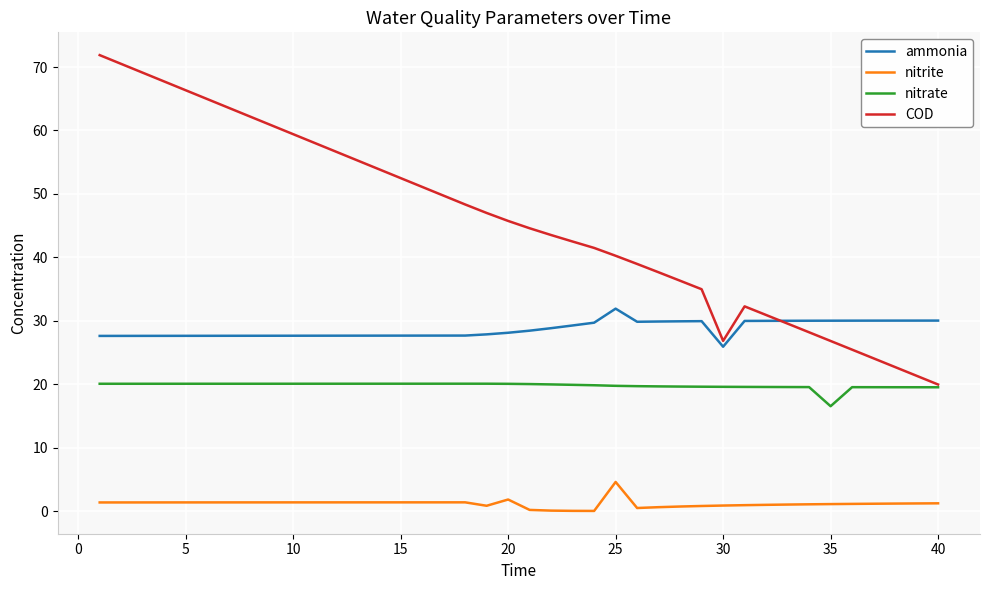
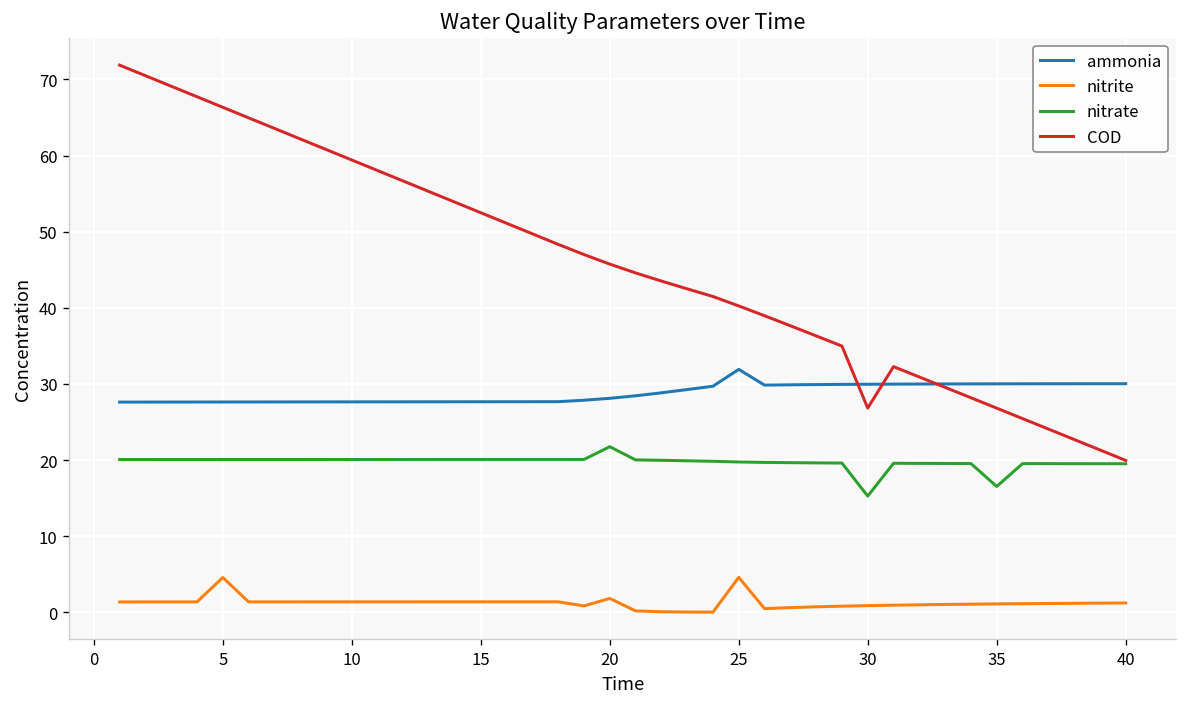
nitrite, 5: 1 -> 5
nitrate, 20: 20 -> 22
ammonia, 30: 26 -> 30
nitrate, 30: 20 -> 15
